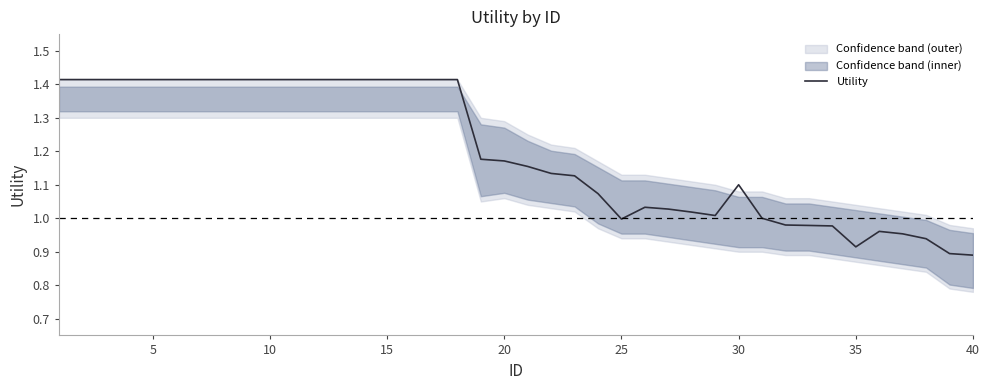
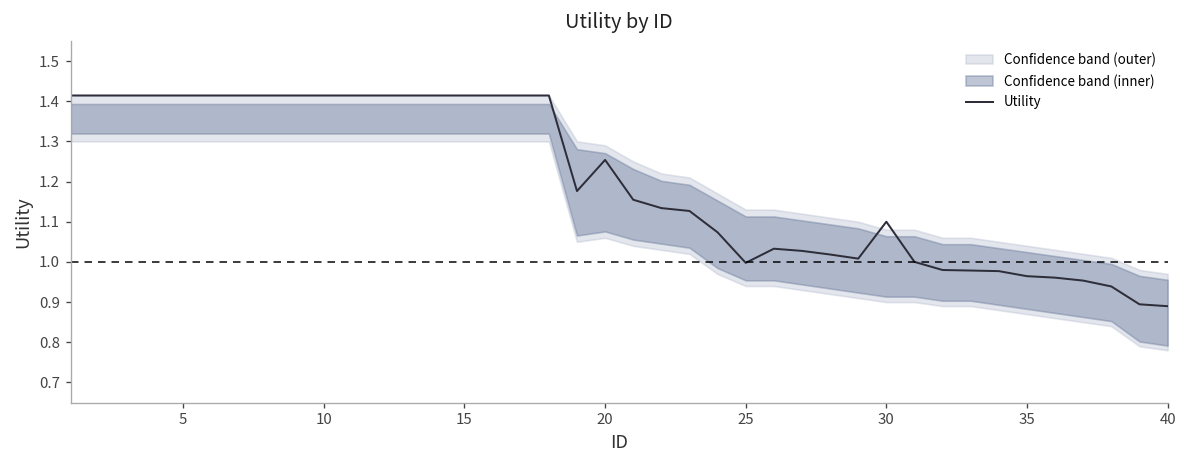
Utility, 20: 1.17 -> 1.25
Utility, 35: 0.91 -> 0.96
